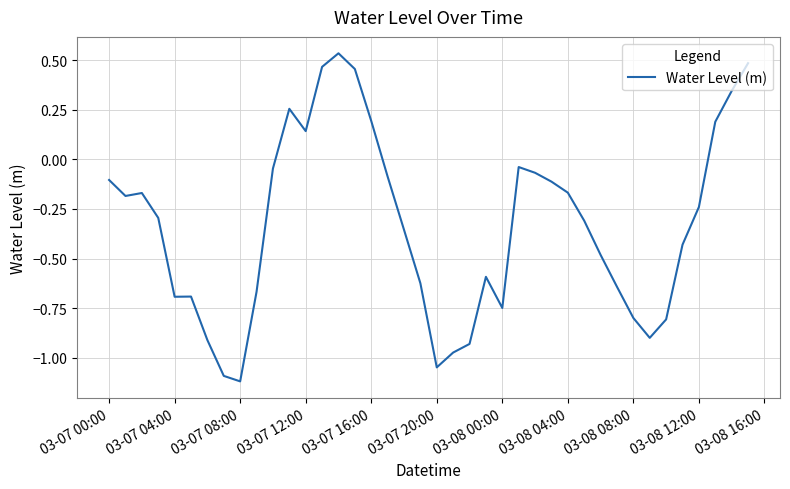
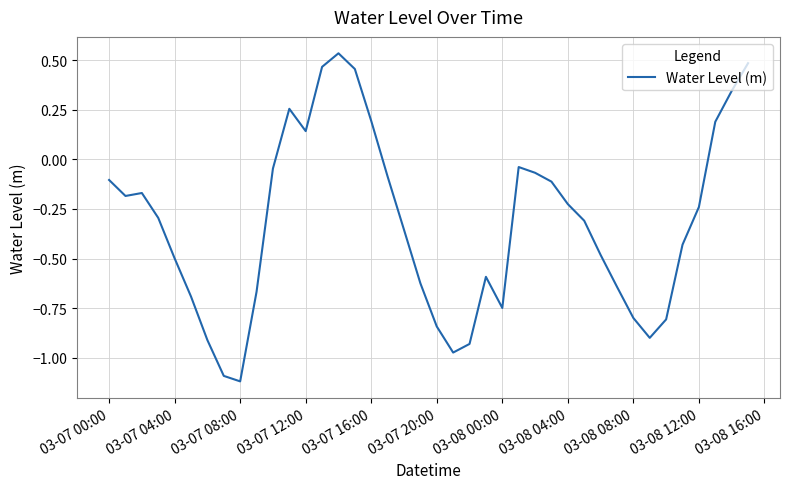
03-07 04:00: -0.69 -> -0.50
03-07 20:00: -1.05 -> -0.84
03-08 04:00: -0.17 -> -0.23
